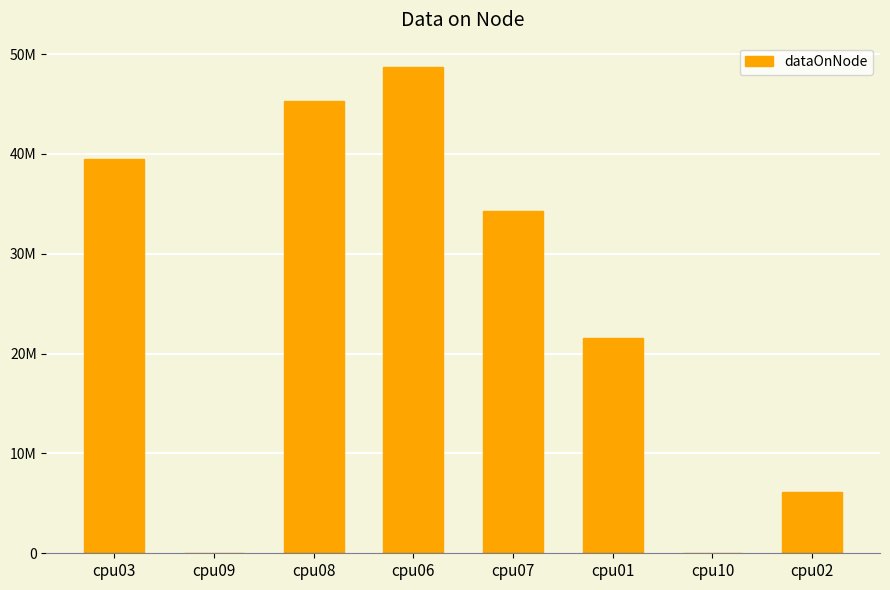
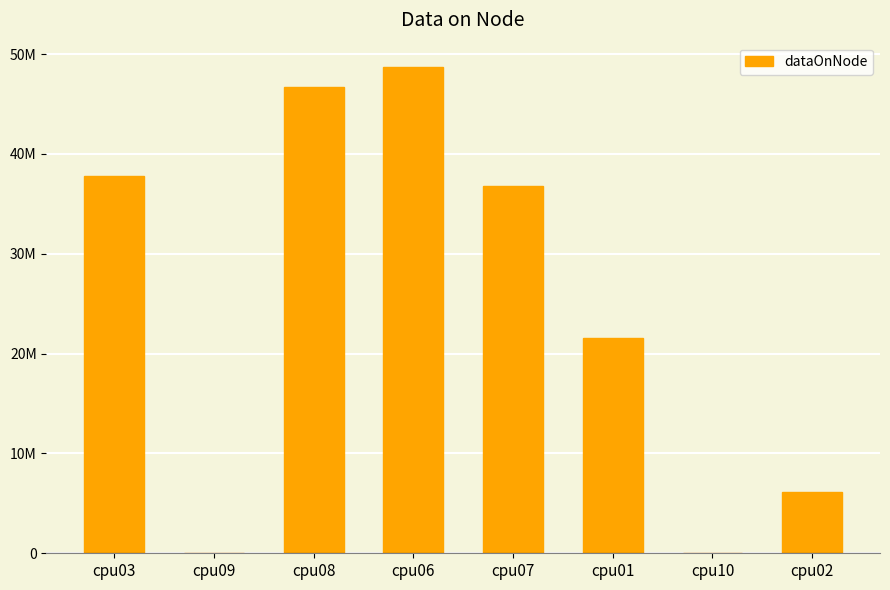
cpu03: 39000000 -> 38000000
cpu08: 45000000 -> 47000000
cpu07: 34000000 -> 37000000
